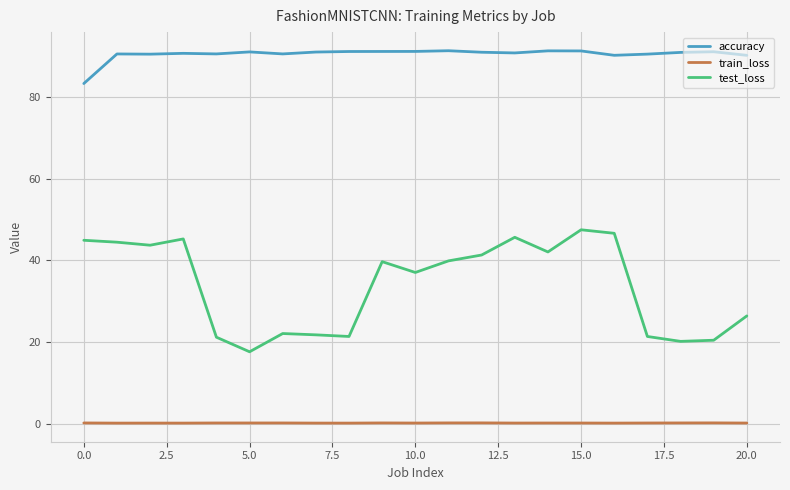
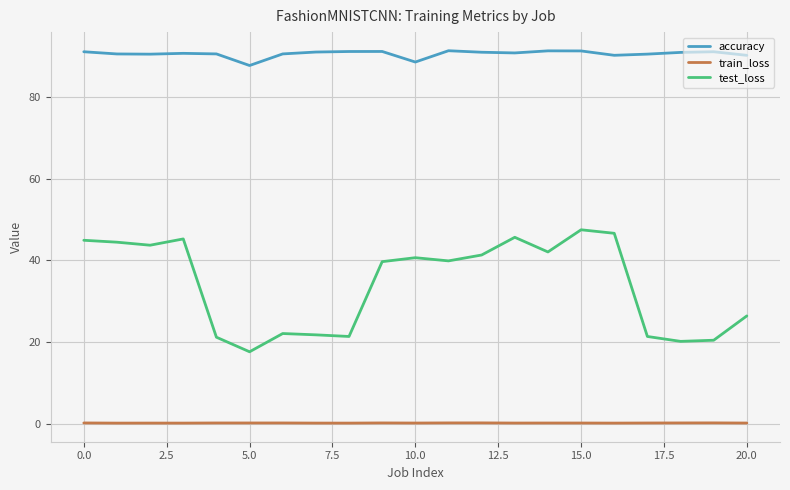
accuracy, 0.0: 83 -> 91
accuracy, 5.0: 91 -> 88
accuracy, 10.0: 91 -> 89
test_loss, 10.0: 37 -> 41
